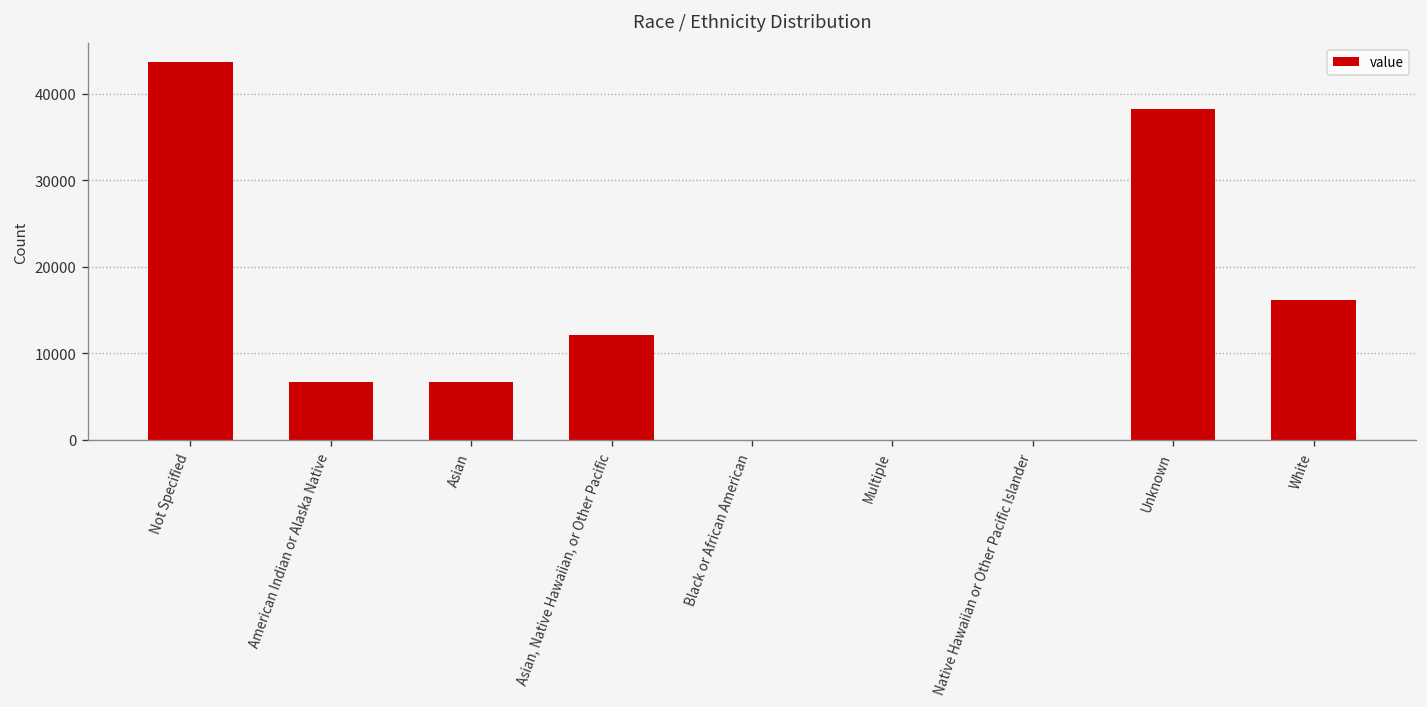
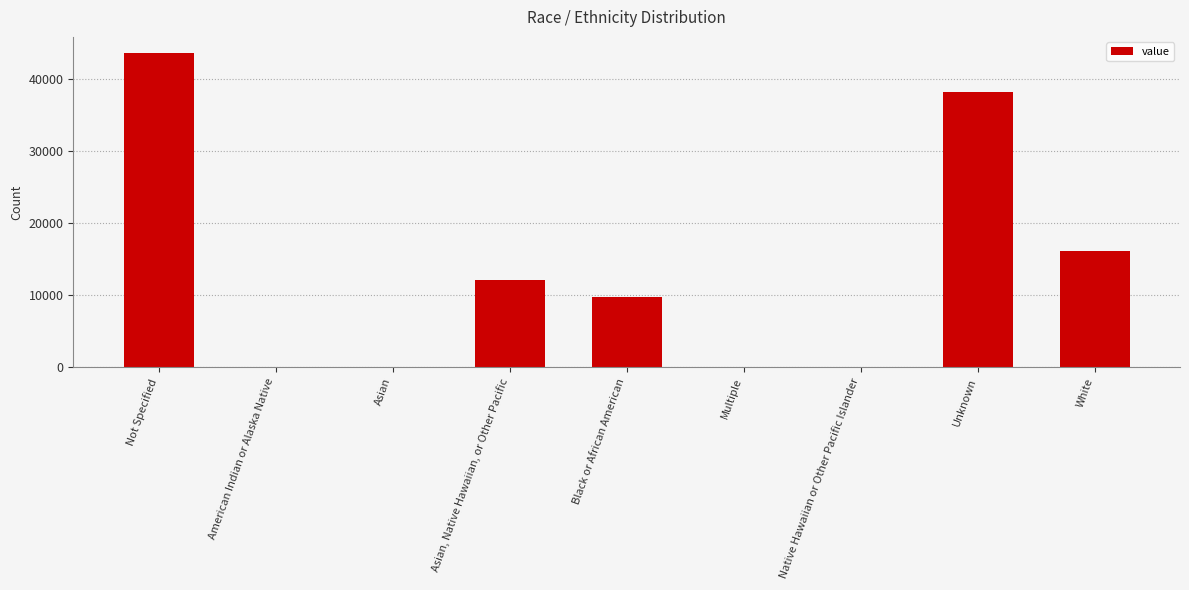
American Indian or Alaska Native: 7000 -> 0
Asian: 7000 -> 0
Black or African American: 0 -> 10000
